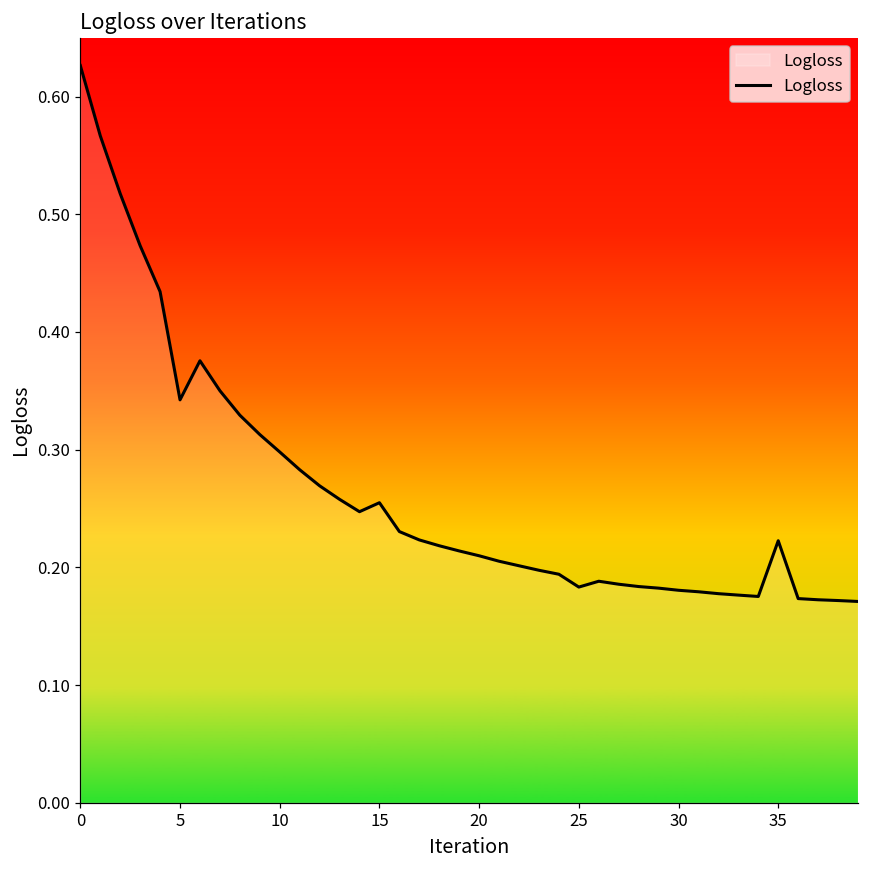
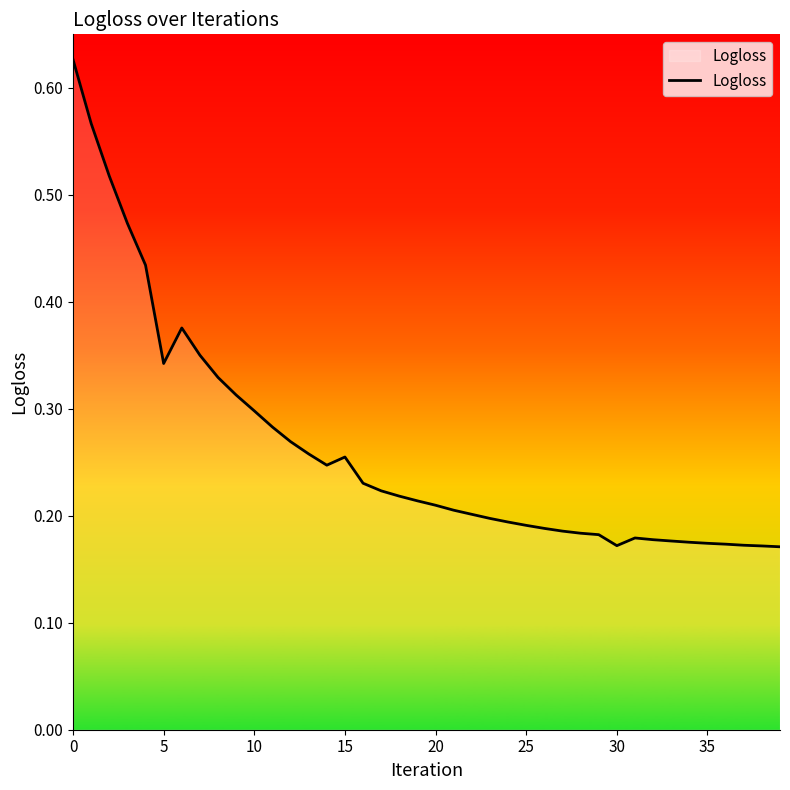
25: 0.183 -> 0.191
30: 0.181 -> 0.172
35: 0.223 -> 0.174
